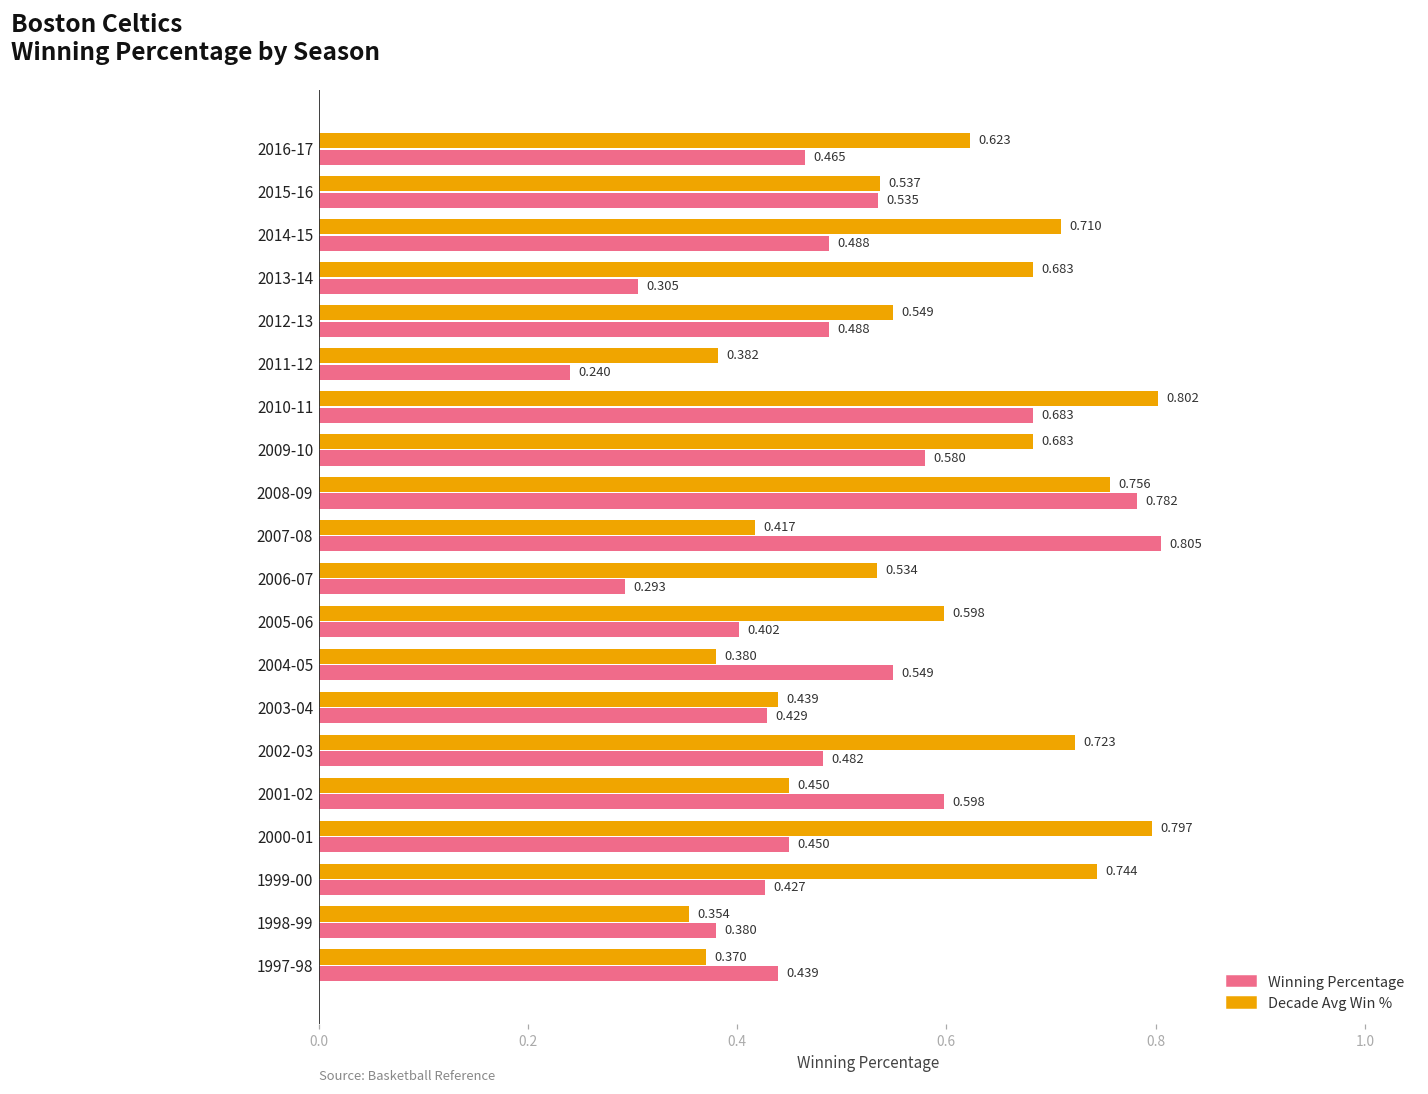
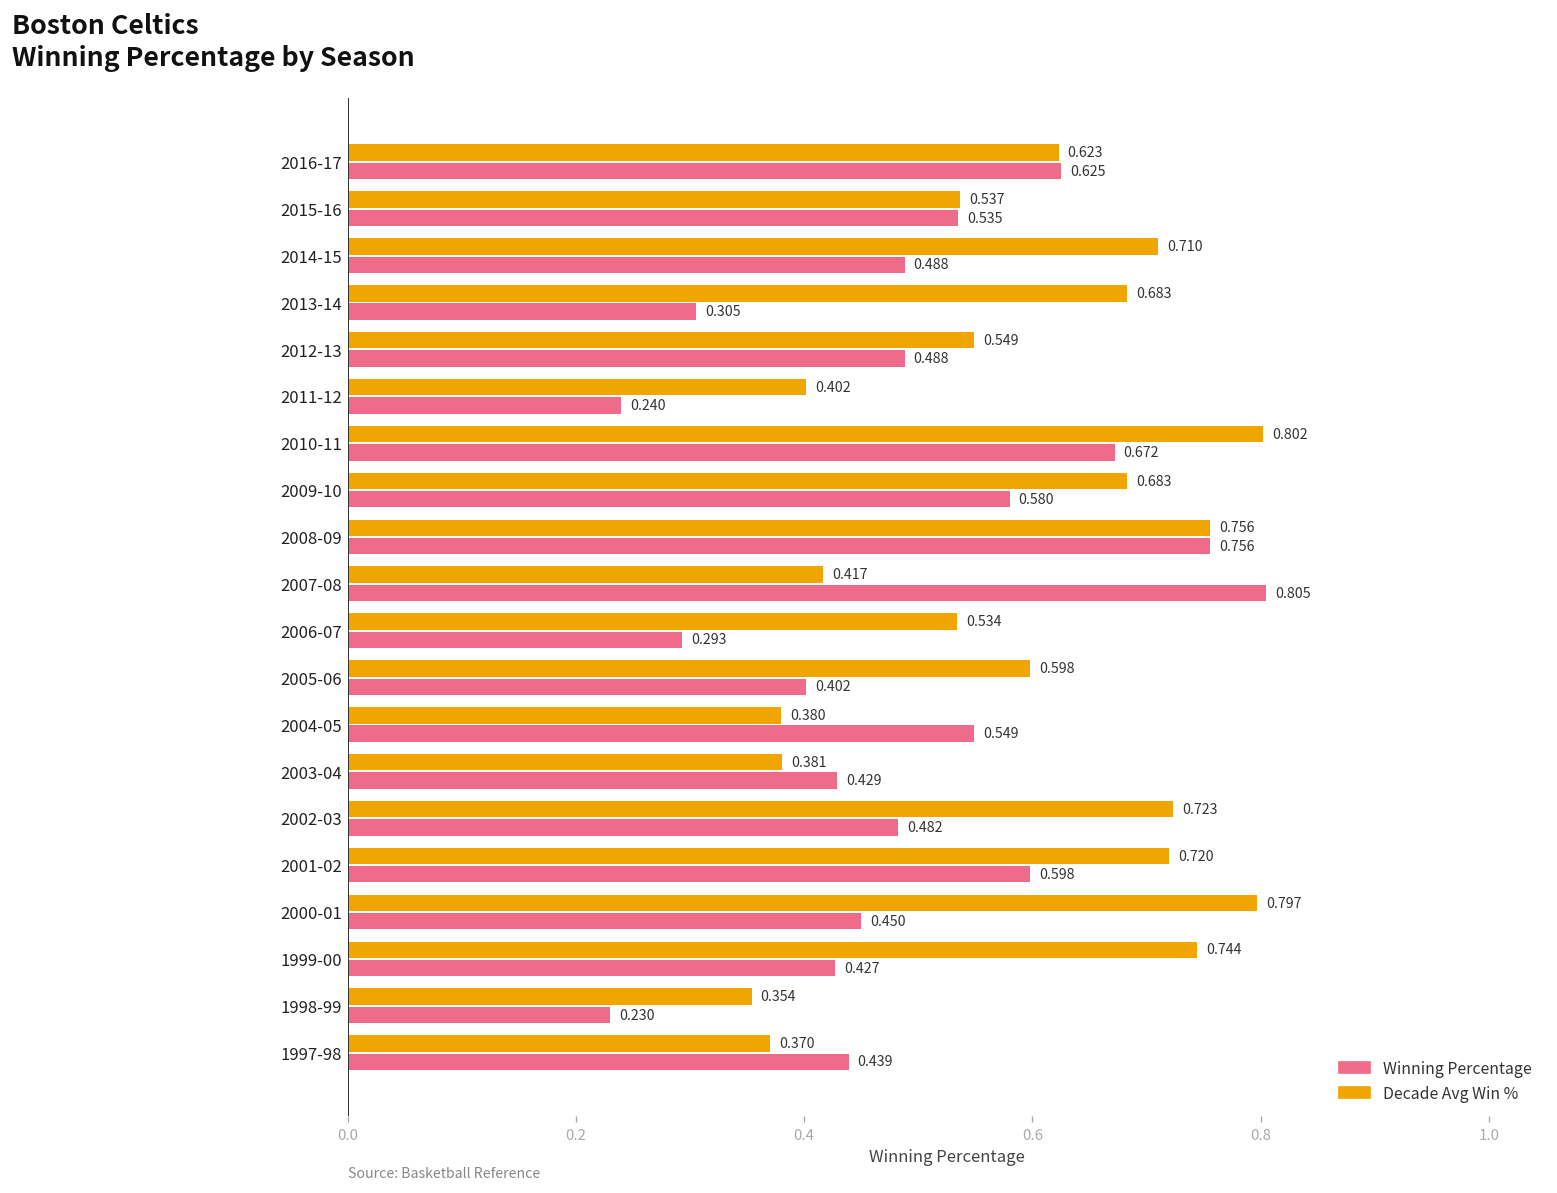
Winning Percentage, 2016-17: 0.465 -> 0.625
Decade Avg Win %, 2011-12: 0.382 -> 0.402
Winning Percentage, 2010-11: 0.683 -> 0.672
Winning Percentage, 2008-09: 0.782 -> 0.756
Decade Avg Win %, 2003-04: 0.439 -> 0.381
Decade Avg Win %, 2001-02: 0.450 -> 0.720
Winning Percentage, 1998-99: 0.380 -> 0.230
